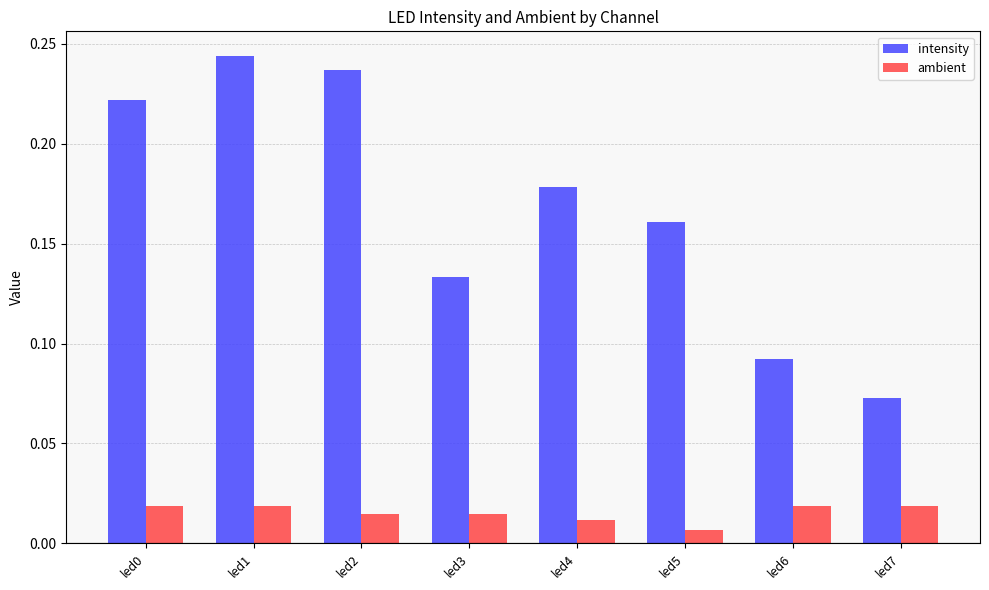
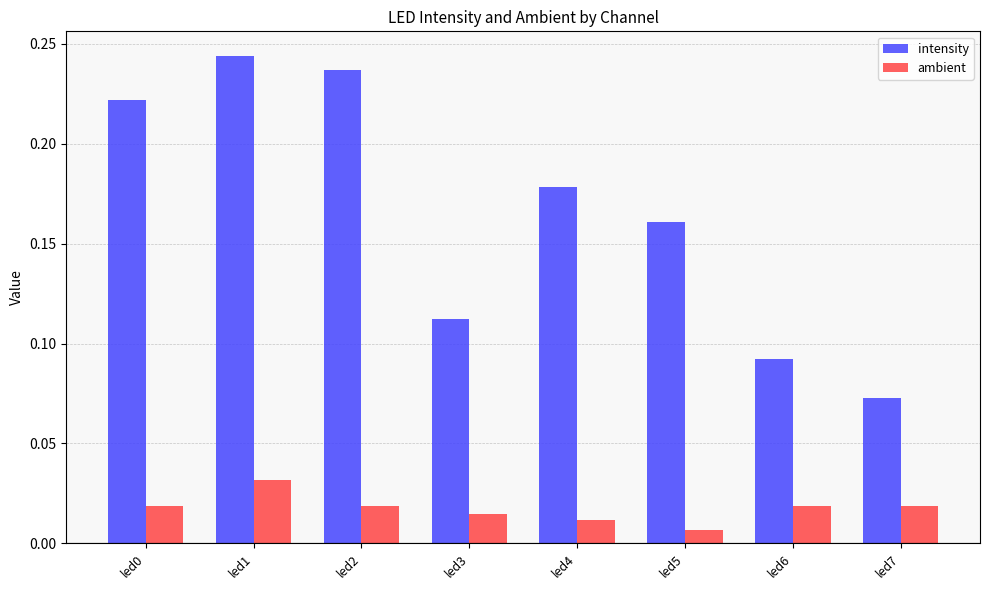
ambient, led1: 0.019 -> 0.032
ambient, led2: 0.014 -> 0.019
intensity, led3: 0.133 -> 0.112
